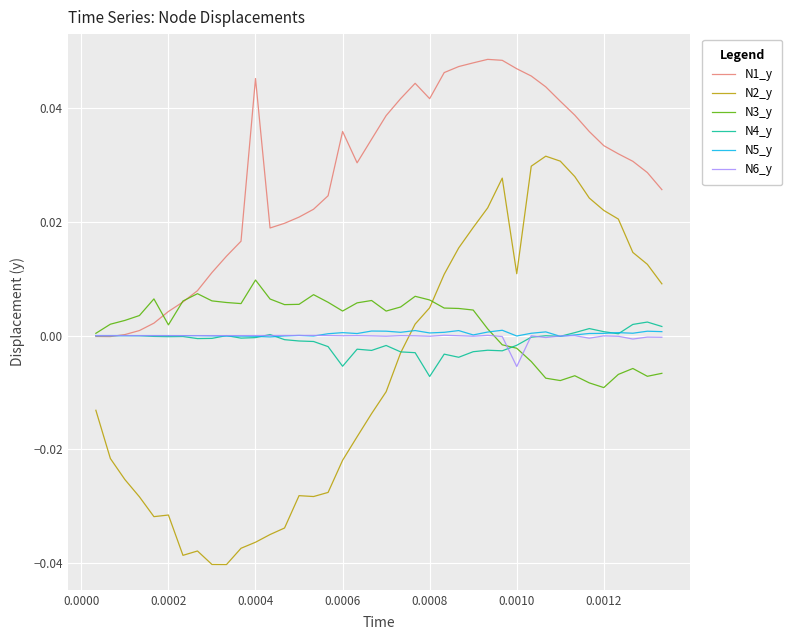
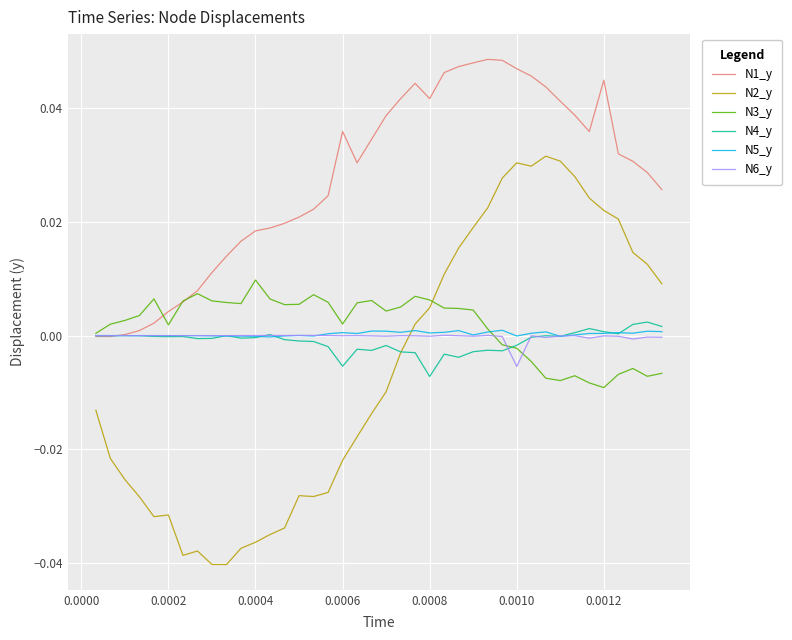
N1_y, 0.0004: 0.045 -> 0.018
N3_y, 0.0006: 0.004 -> 0.002
N2_y, 0.0010: 0.011 -> 0.030
N1_y, 0.0012: 0.033 -> 0.045
